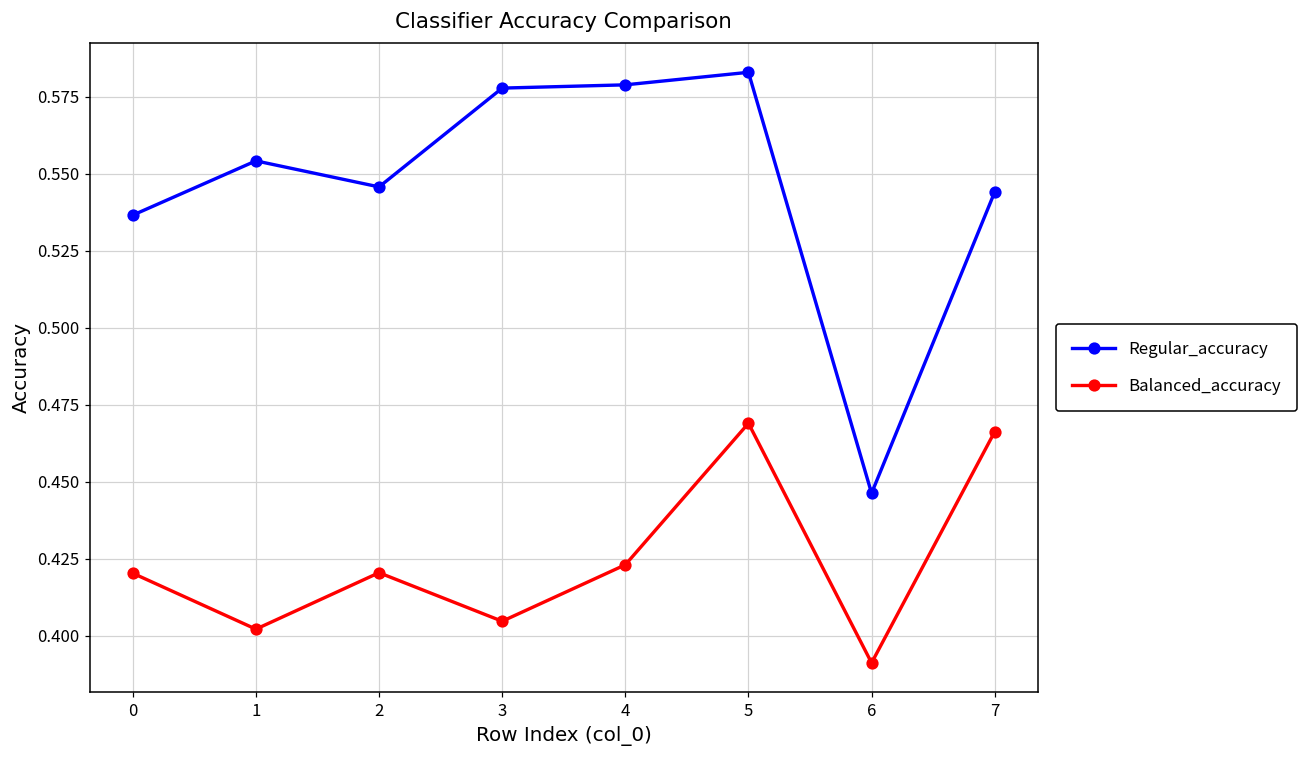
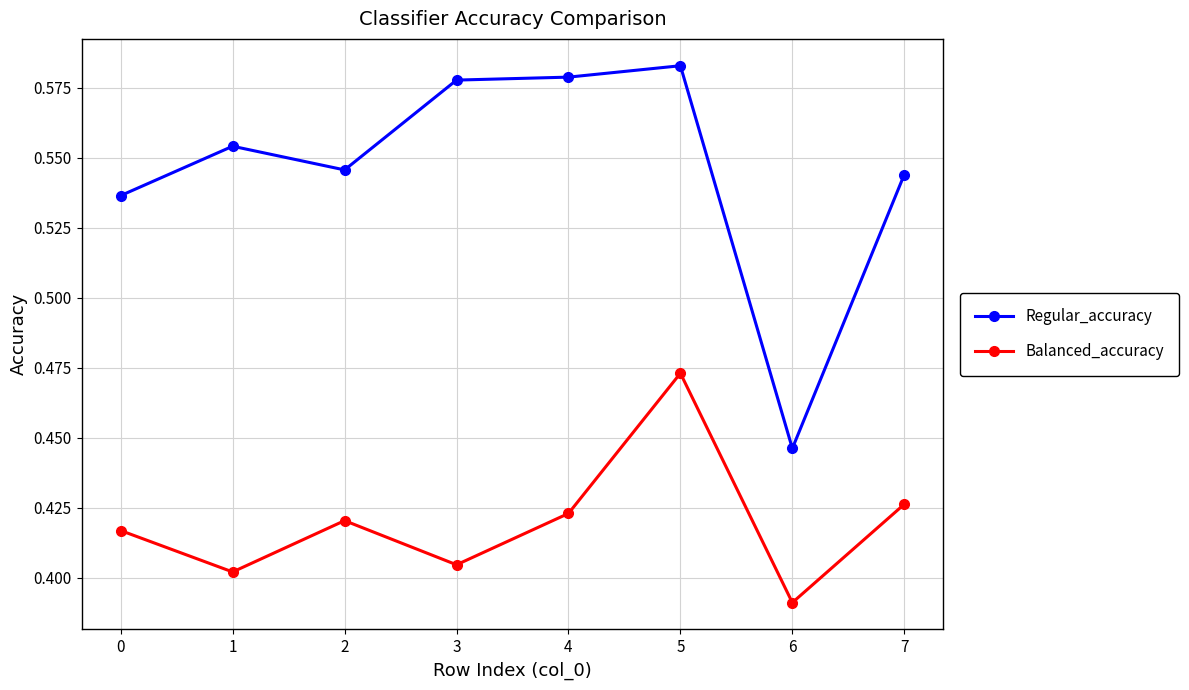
Balanced_accuracy, 0: 0.420 -> 0.417
Balanced_accuracy, 5: 0.469 -> 0.473
Balanced_accuracy, 7: 0.466 -> 0.426
